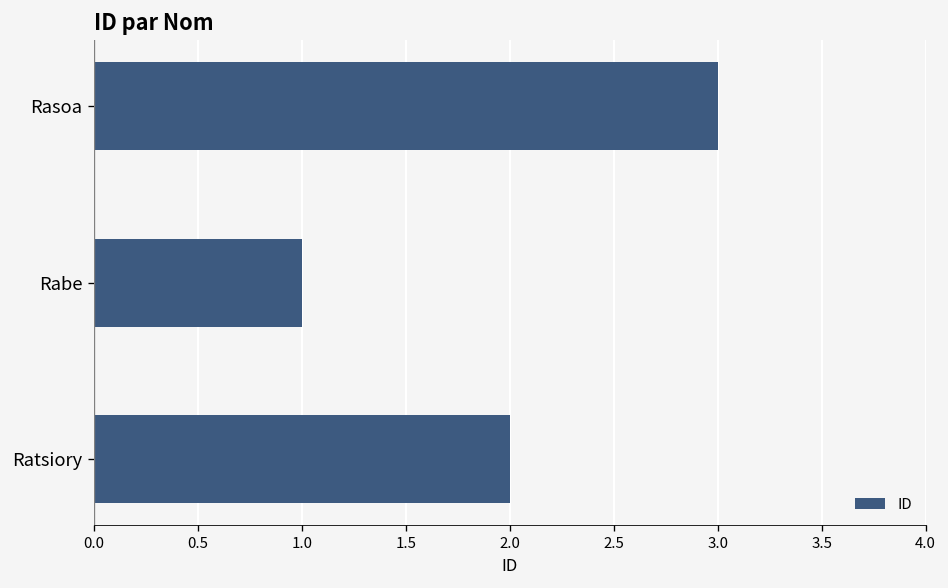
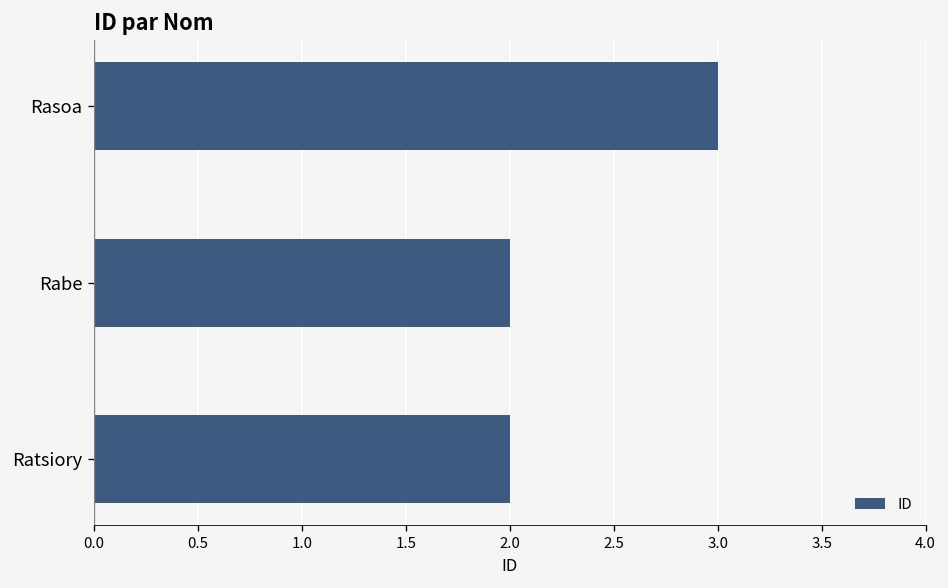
Rabe: 1 -> 2
